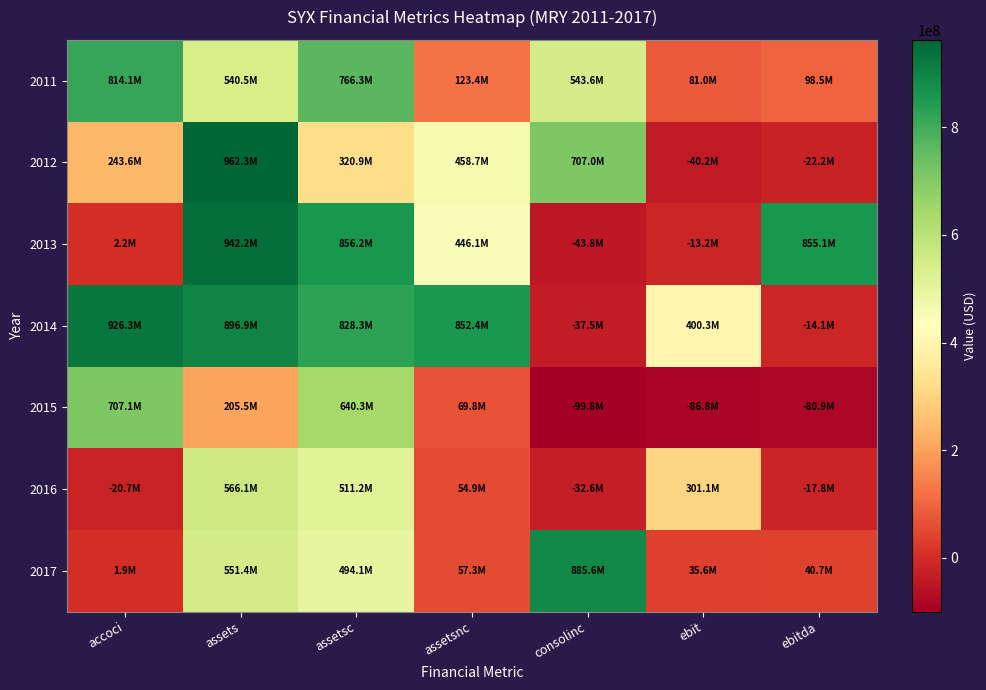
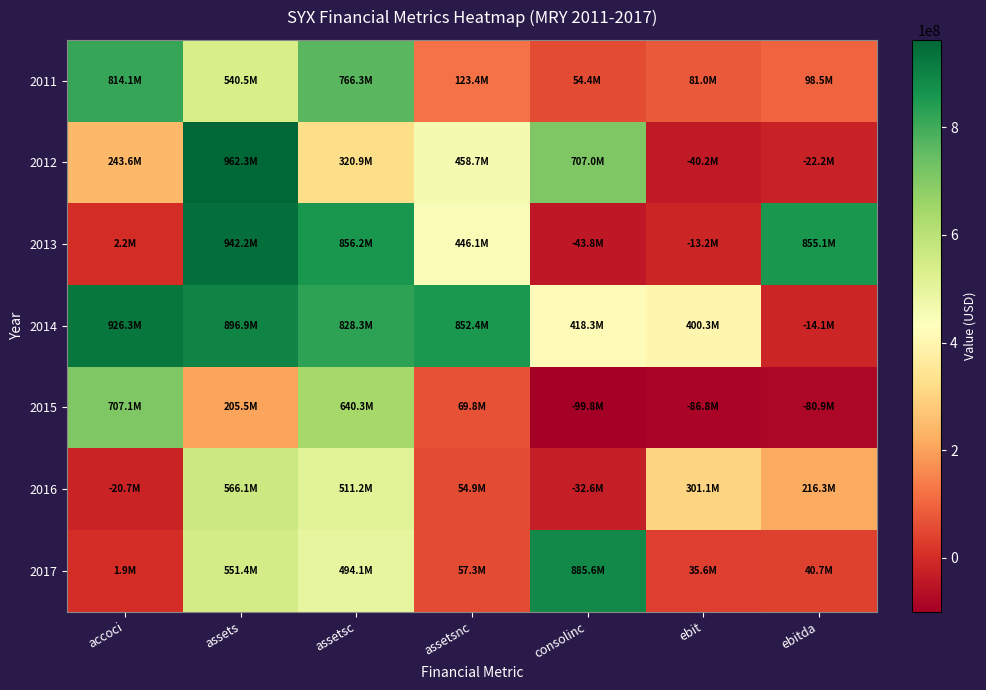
2011, consolinc: 543.6M -> 54.4M
2014, consolinc: -37.5M -> 418.3M
2016, ebitda: -17.8M -> 216.3M
